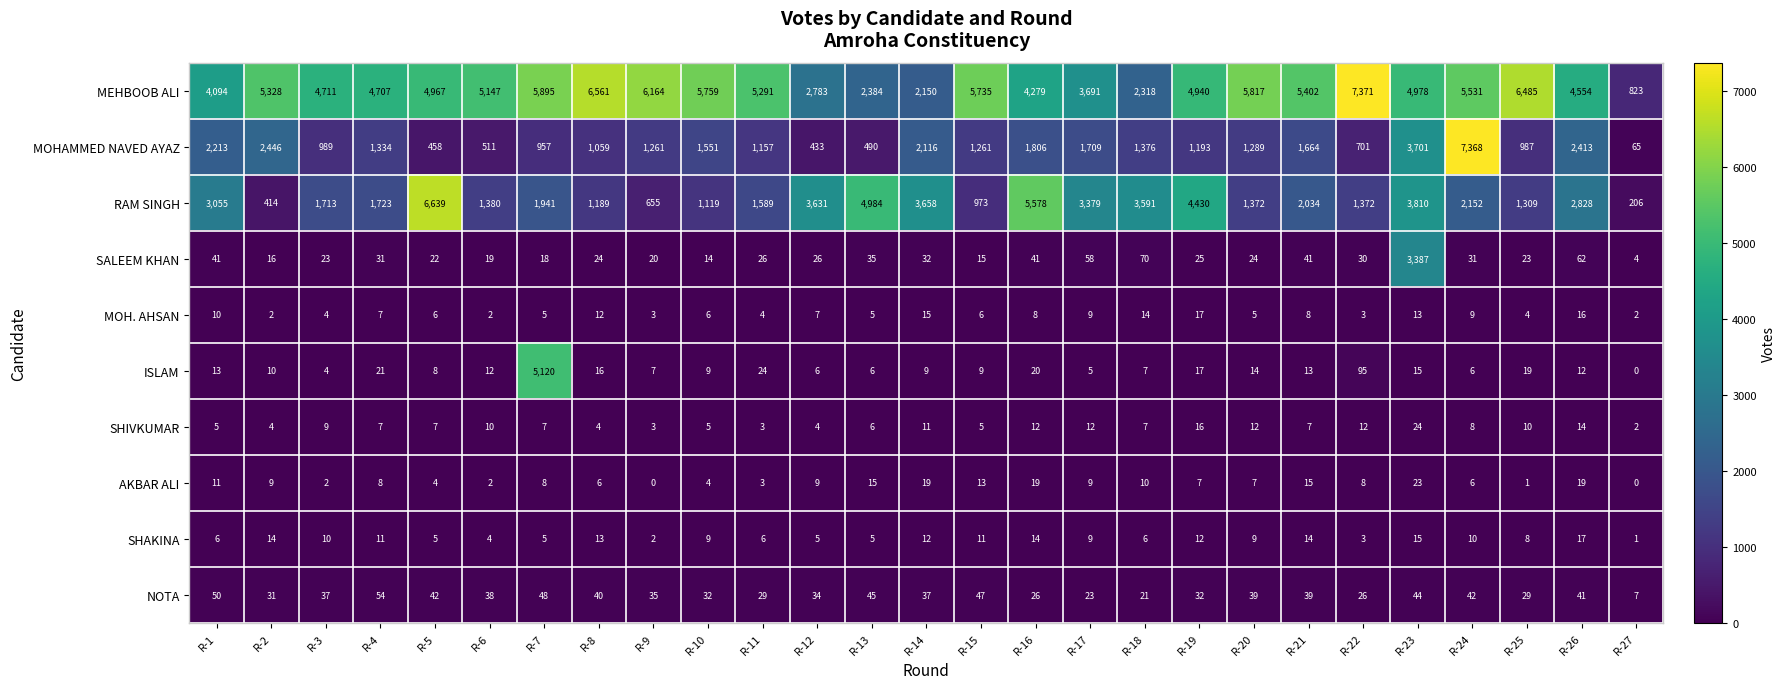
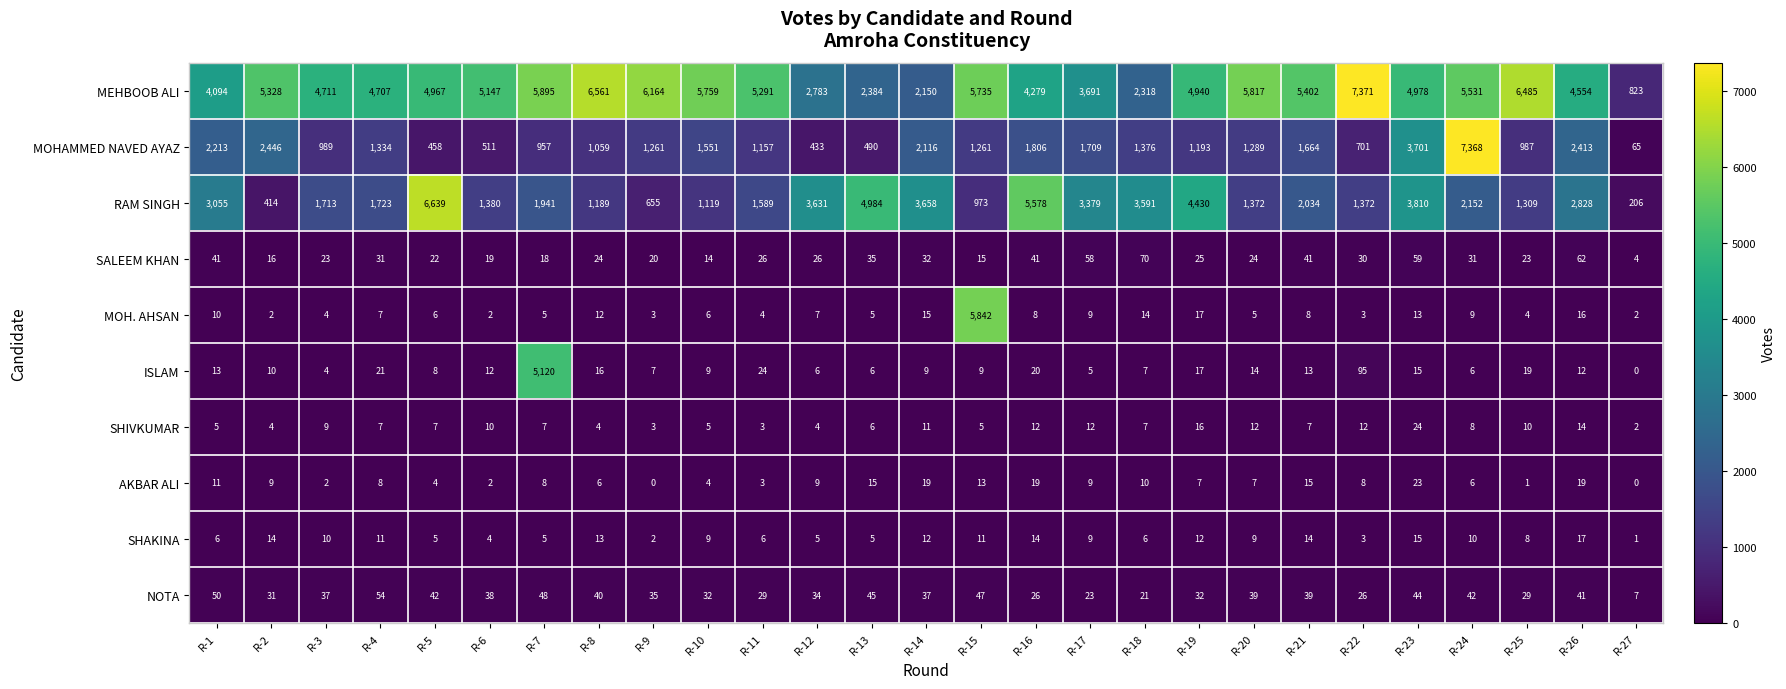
SALEEM KHAN, R-23: 3,387 -> 59
MOH. AHSAN, R-15: 6 -> 5,842
